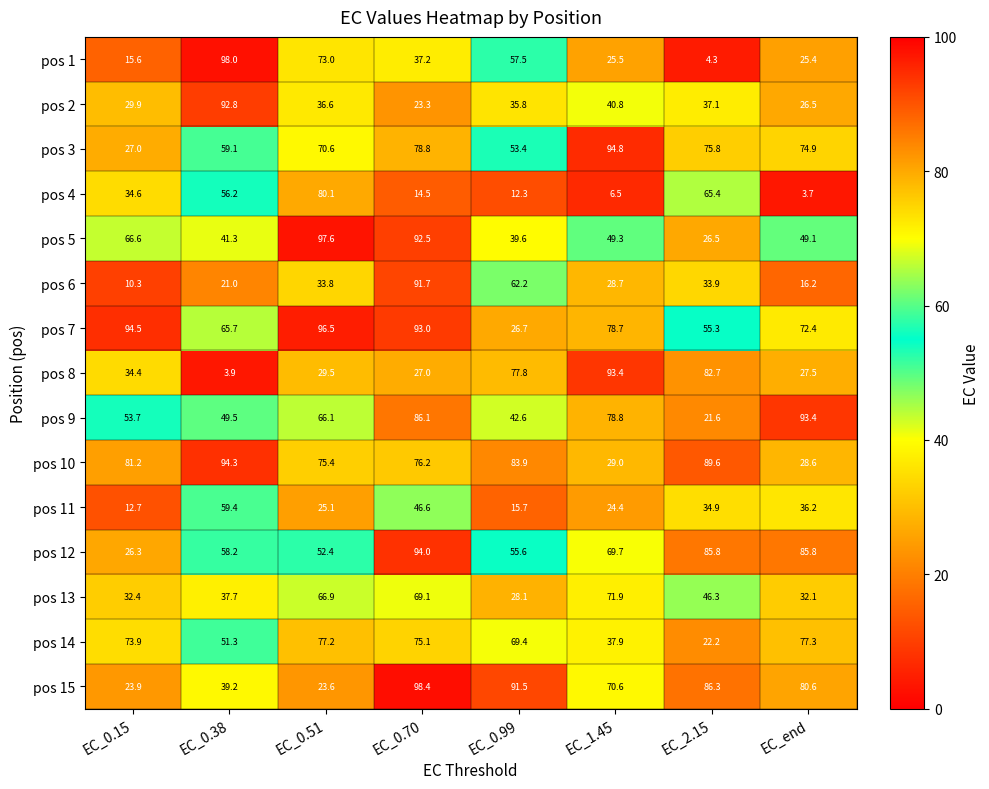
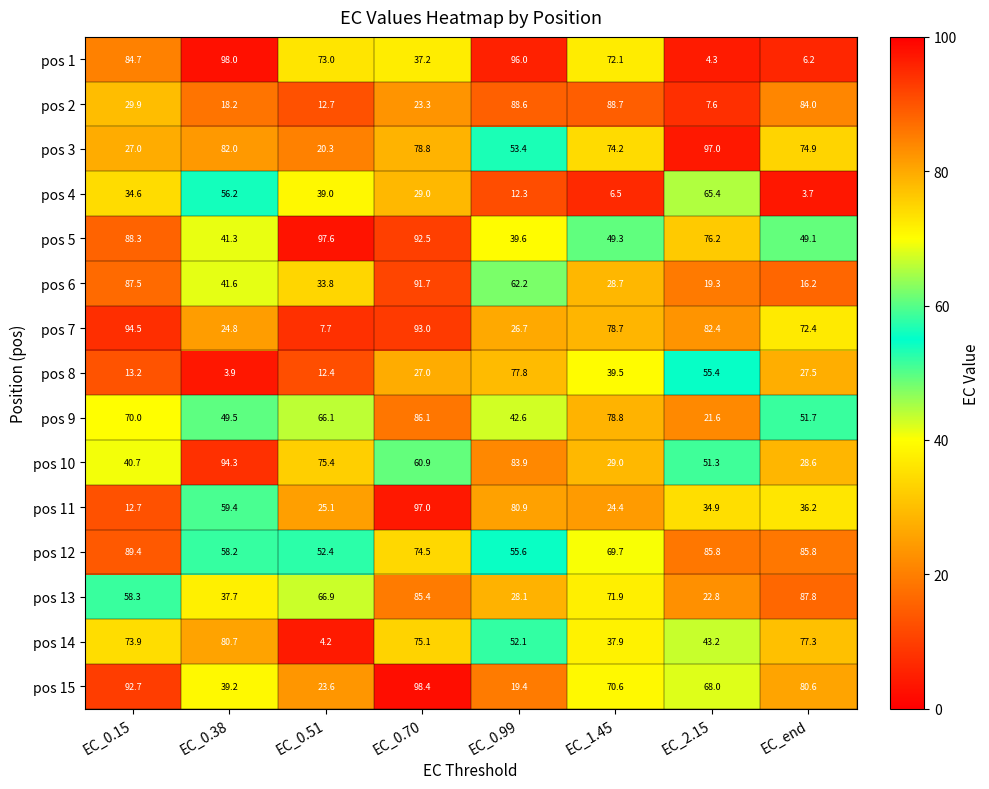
pos 1, EC_0.15: 15.6 -> 84.7
pos 1, EC_0.99: 57.5 -> 96.0
pos 1, EC_1.45: 25.5 -> 72.1
pos 1, EC_end: 25.4 -> 6.2
pos 2, EC_0.38: 92.8 -> 18.2
pos 2, EC_0.51: 36.6 -> 12.7
pos 2, EC_0.99: 35.8 -> 88.6
pos 2, EC_1.45: 40.8 -> 88.7
pos 2, EC_2.15: 37.1 -> 7.6
pos 2, EC_end: 26.5 -> 84.0
pos 3, EC_0.38: 59.1 -> 82.0
pos 3, EC_0.51: 70.6 -> 20.3
pos 3, EC_1.45: 94.8 -> 74.2
pos 3, EC_2.15: 75.8 -> 97.0
pos 4, EC_0.51: 80.1 -> 39.0
pos 4, EC_0.70: 14.5 -> 29.0
pos 5, EC_0.15: 66.6 -> 88.3
pos 5, EC_2.15: 26.5 -> 76.2
pos 6, EC_0.15: 10.3 -> 87.5
pos 6, EC_0.38: 21.0 -> 41.6
pos 6, EC_2.15: 33.9 -> 19.3
pos 7, EC_0.38: 65.7 -> 24.8
pos 7, EC_0.51: 96.5 -> 7.7
pos 7, EC_2.15: 55.3 -> 82.4
pos 8, EC_0.15: 34.4 -> 13.2
pos 8, EC_0.51: 29.5 -> 12.4
pos 8, EC_1.45: 93.4 -> 39.5
pos 8, EC_2.15: 82.7 -> 55.4
pos 9, EC_0.15: 53.7 -> 70.0
pos 9, EC_end: 93.4 -> 51.7
pos 10, EC_0.15: 81.2 -> 40.7
pos 10, EC_0.70: 76.2 -> 60.9
pos 10, EC_2.15: 89.6 -> 51.3
pos 11, EC_0.70: 46.6 -> 97.0
pos 11, EC_0.99: 15.7 -> 80.9
pos 12, EC_0.15: 26.3 -> 89.4
pos 12, EC_0.70: 94.0 -> 74.5
pos 13, EC_0.15: 32.4 -> 58.3
pos 13, EC_0.70: 69.1 -> 85.4
pos 13, EC_2.15: 46.3 -> 22.8
pos 13, EC_end: 32.1 -> 87.8
pos 14, EC_0.38: 51.3 -> 80.7
pos 14, EC_0.51: 77.2 -> 4.2
pos 14, EC_0.99: 69.4 -> 52.1
pos 14, EC_2.15: 22.2 -> 43.2
pos 15, EC_0.15: 23.9 -> 92.7
pos 15, EC_0.99: 91.5 -> 19.4
pos 15, EC_2.15: 86.3 -> 68.0
